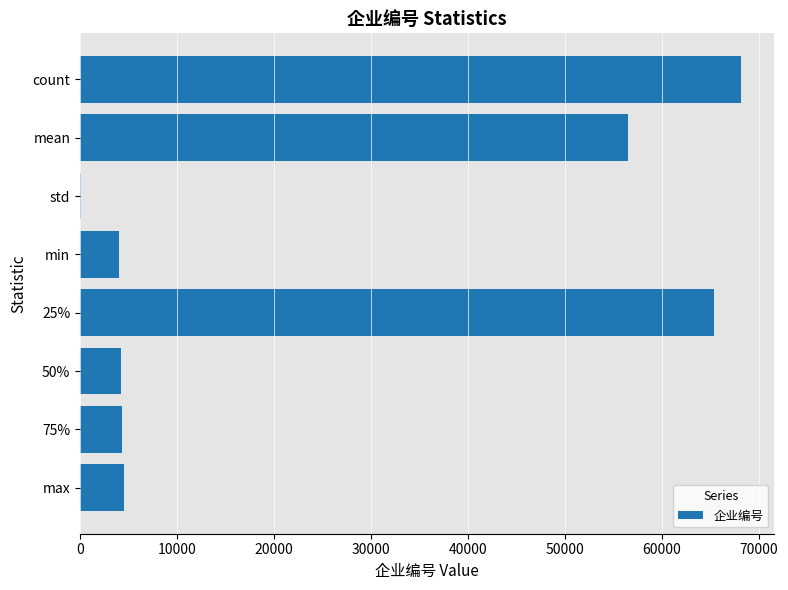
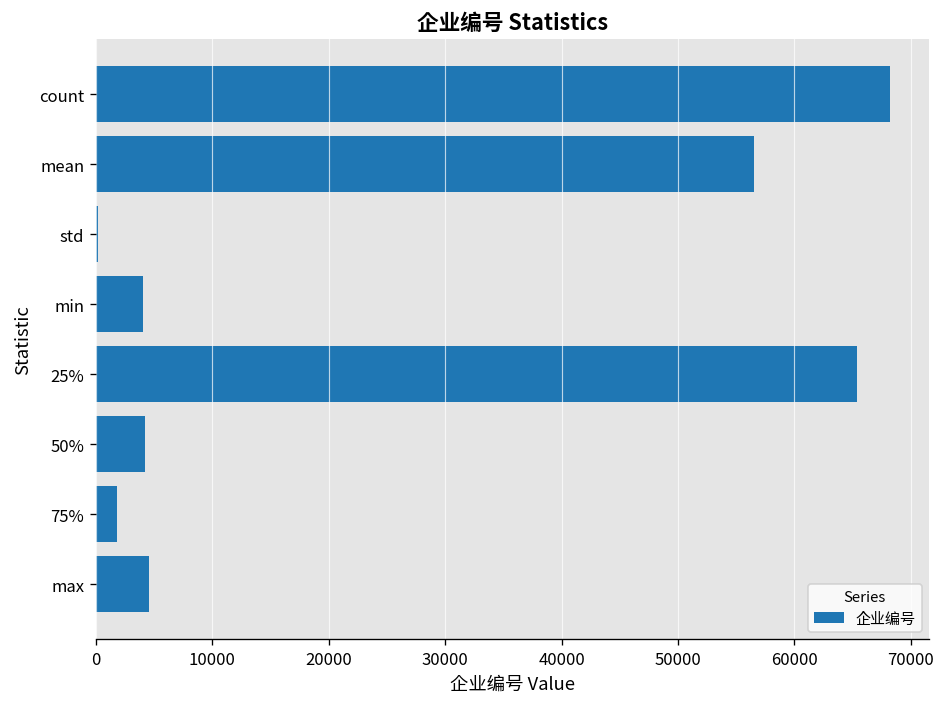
75%: 4000 -> 2000
